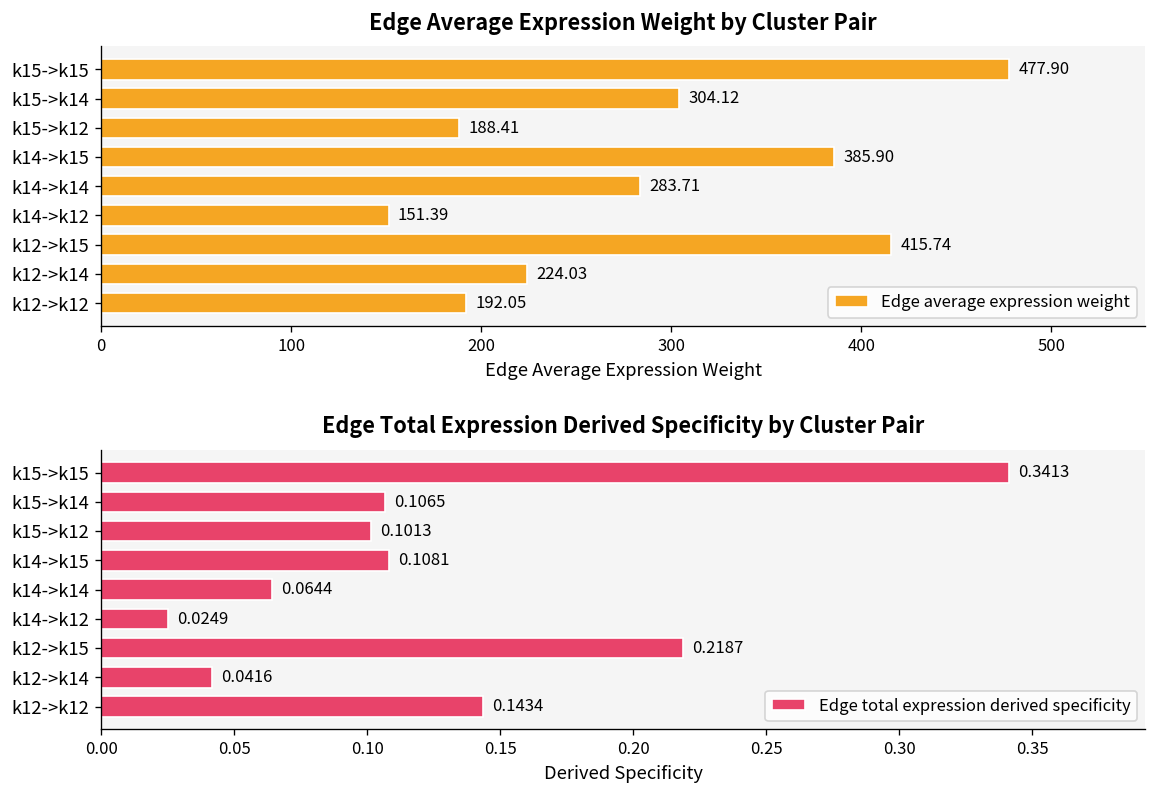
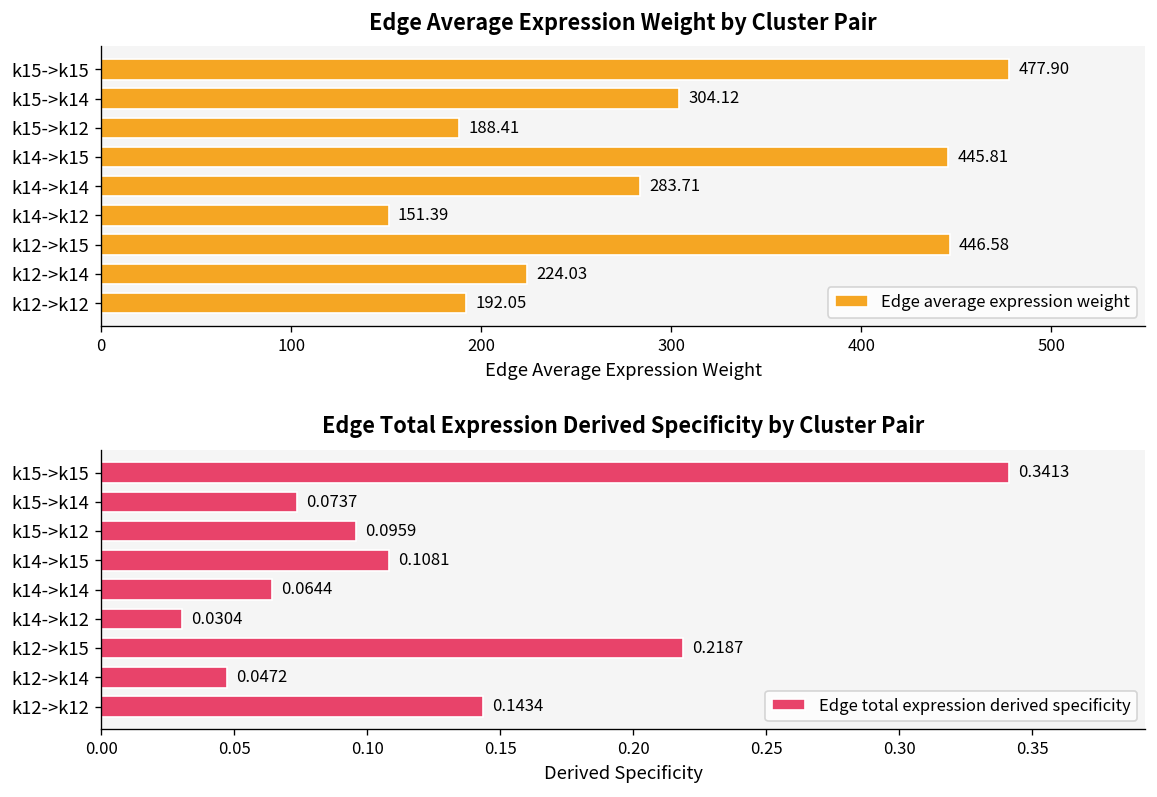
Edge Average Expression Weight by Cluster Pair, k14->k15: 385.90 -> 445.81
Edge Average Expression Weight by Cluster Pair, k12->k15: 415.74 -> 446.58
Edge Total Expression Derived Specificity by Cluster Pair, k15->k14: 0.1065 -> 0.0737
Edge Total Expression Derived Specificity by Cluster Pair, k15->k12: 0.1013 -> 0.0959
Edge Total Expression Derived Specificity by Cluster Pair, k14->k12: 0.0249 -> 0.0304
Edge Total Expression Derived Specificity by Cluster Pair, k12->k14: 0.0416 -> 0.0472
